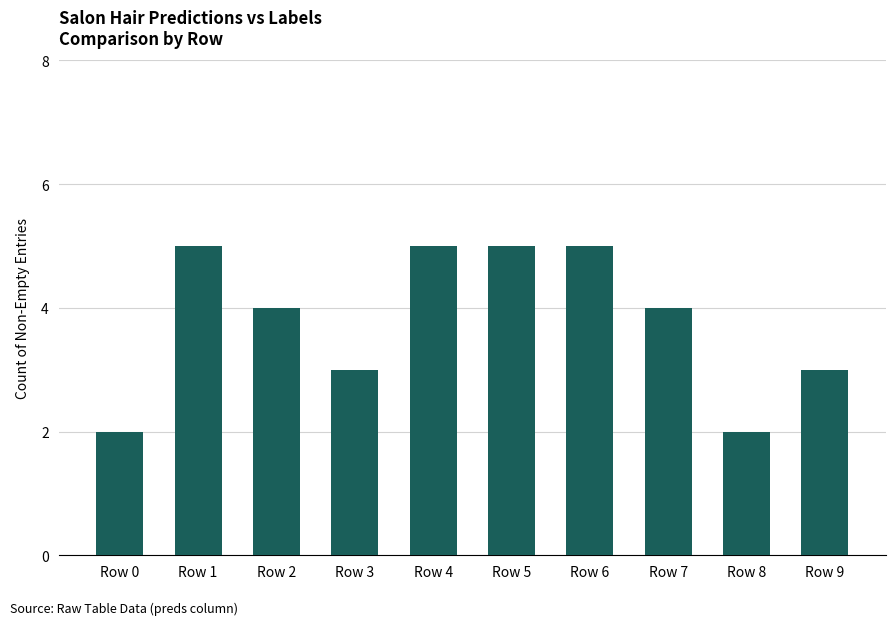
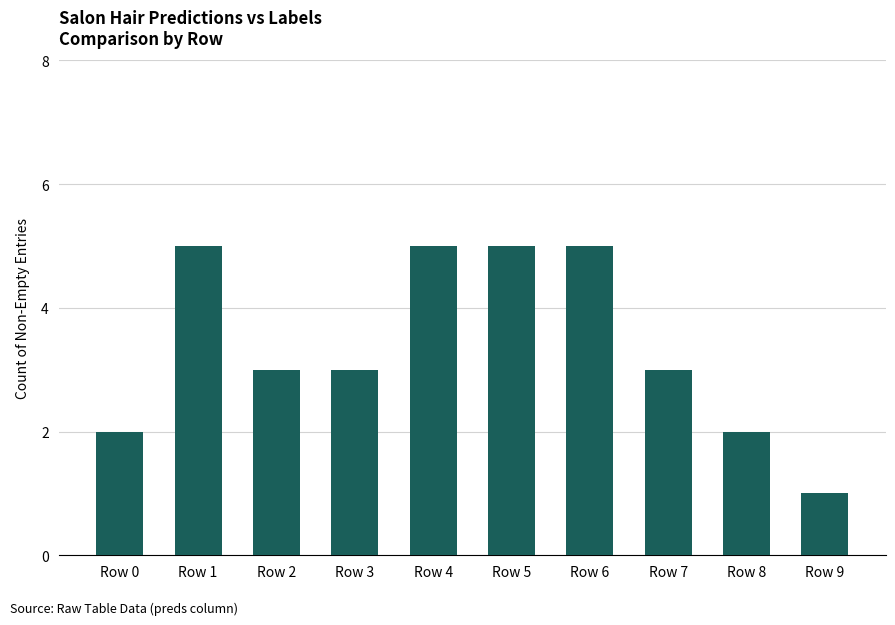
Row 2: 4 -> 3
Row 7: 4 -> 3
Row 9: 3 -> 1
